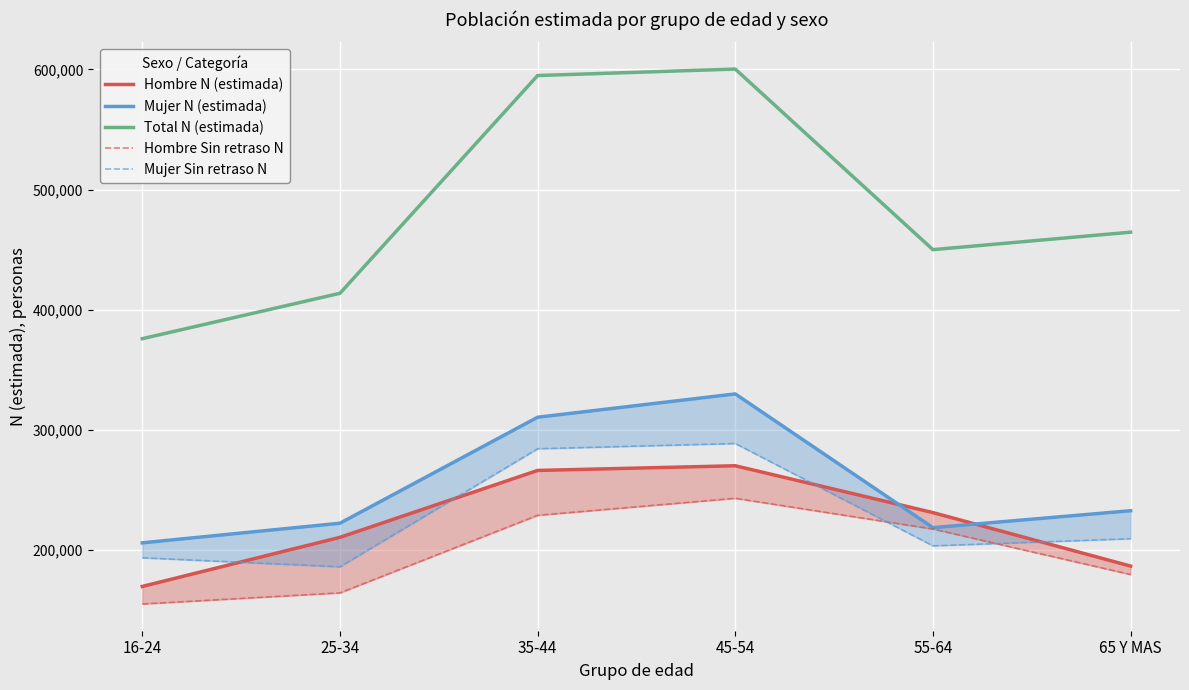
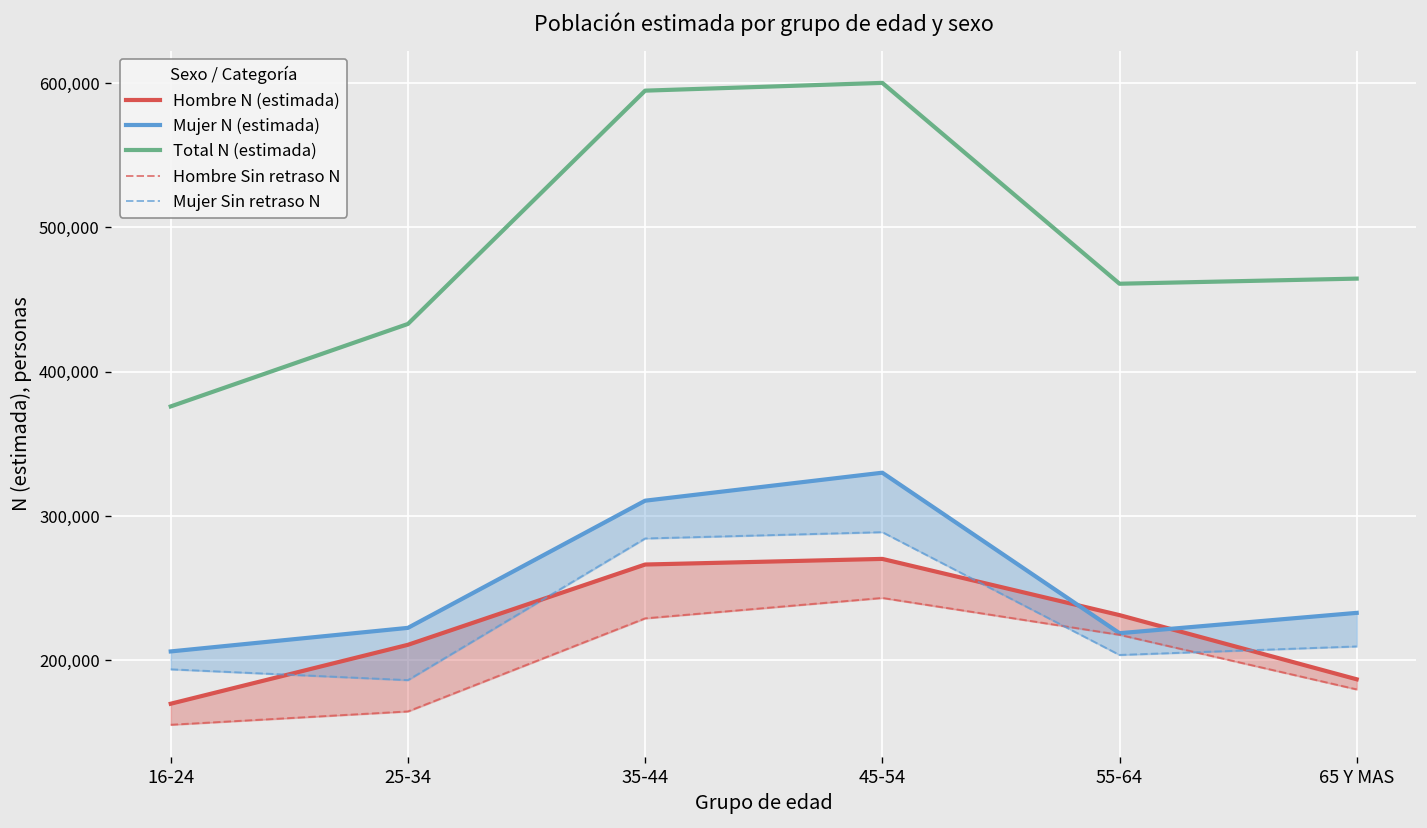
Total N (estimada), 25-34: 414,000 -> 433,000
Total N (estimada), 55-64: 450,000 -> 461,000
